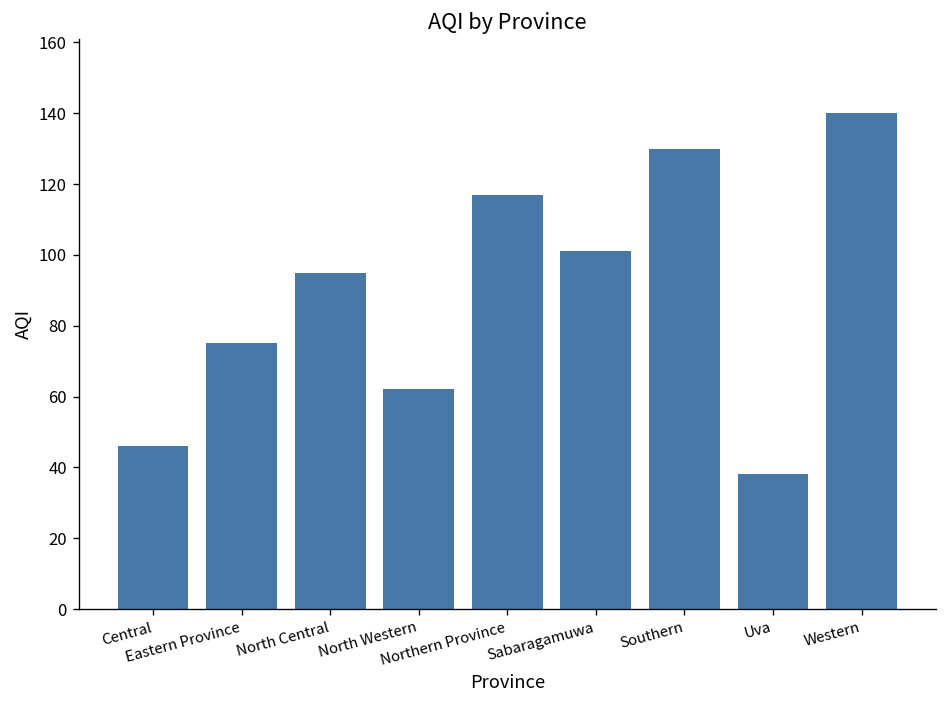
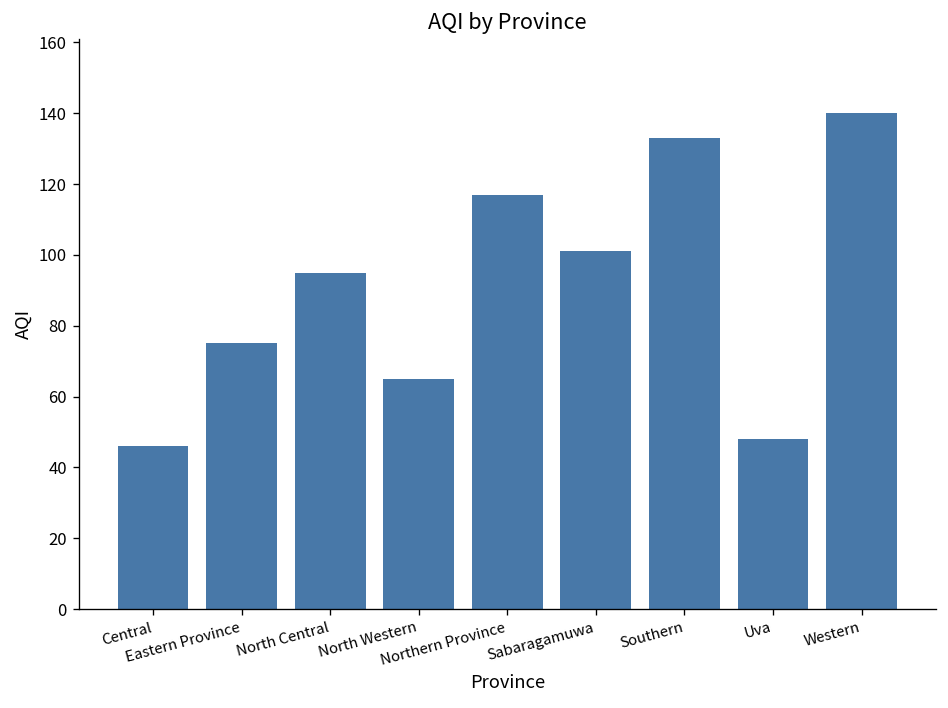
North Western: 62 -> 65
Southern: 130 -> 133
Uva: 38 -> 48
